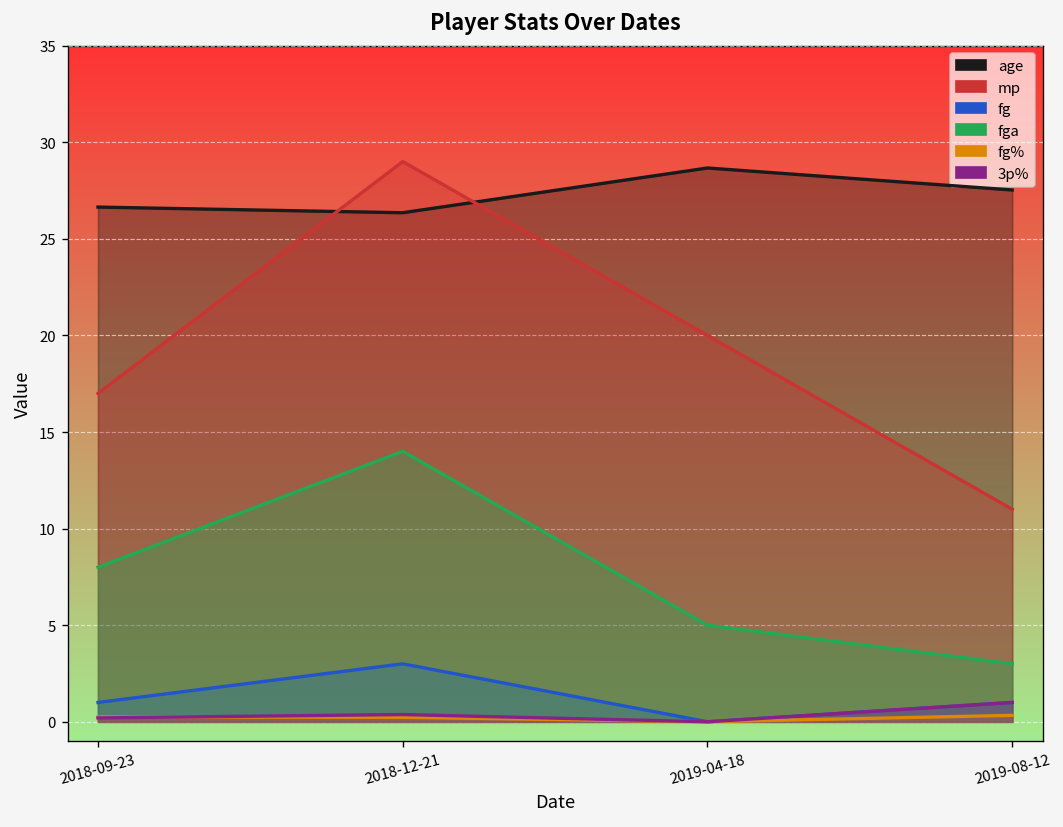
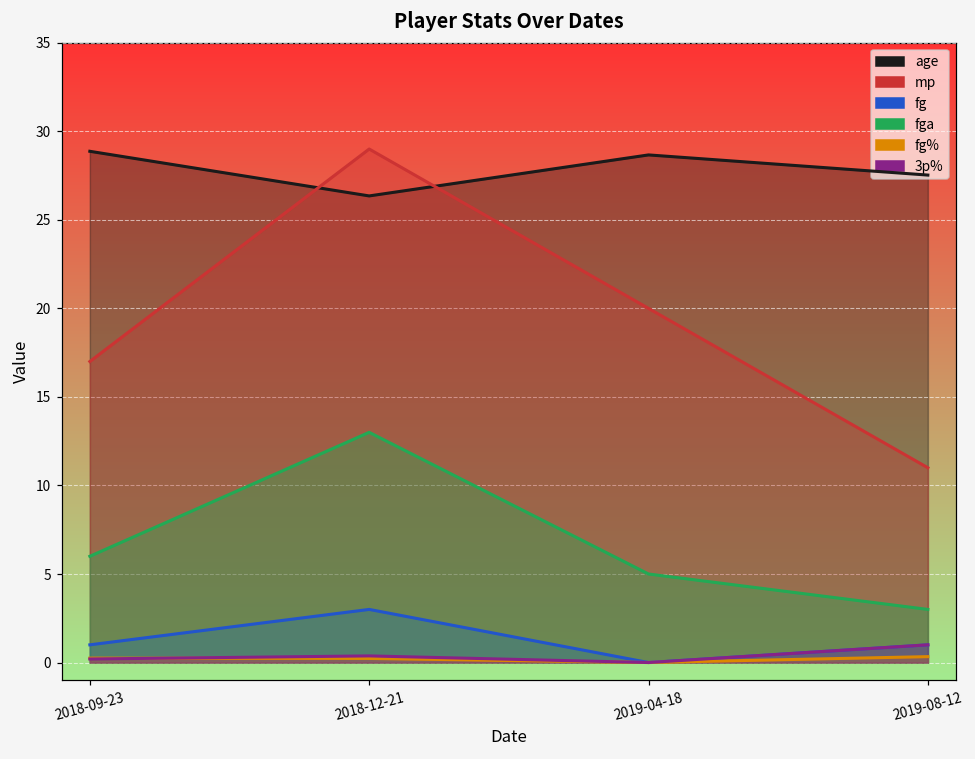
age, 2018-09-23: 26.6 -> 28.9
fga, 2018-09-23: 8 -> 6
fga, 2018-12-21: 14 -> 13
